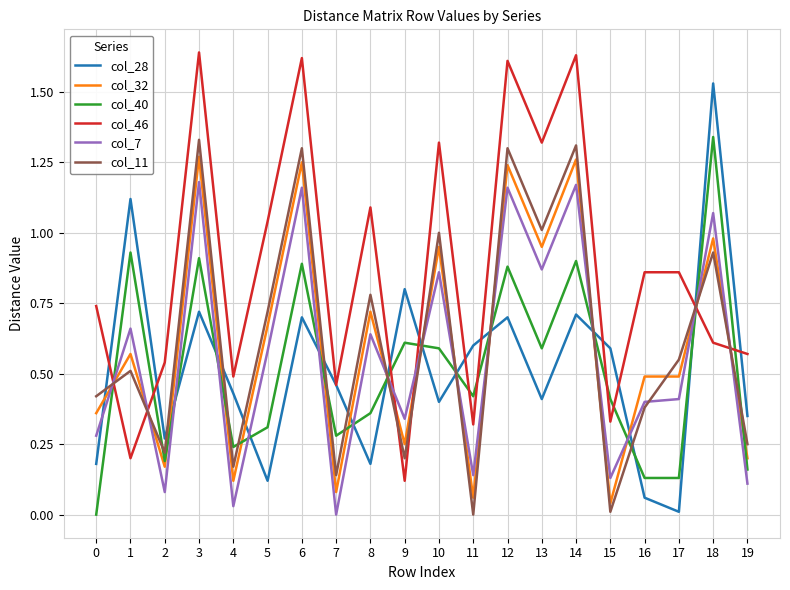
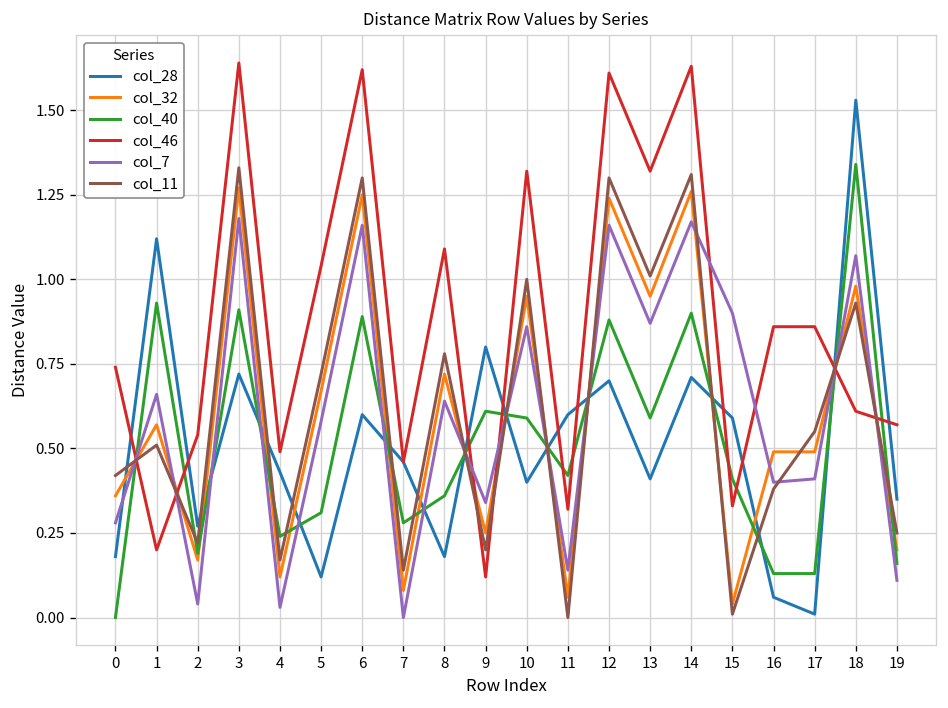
col_7, 2: 0.08 -> 0.04
col_28, 6: 0.7 -> 0.6
col_7, 15: 0.13 -> 0.90
